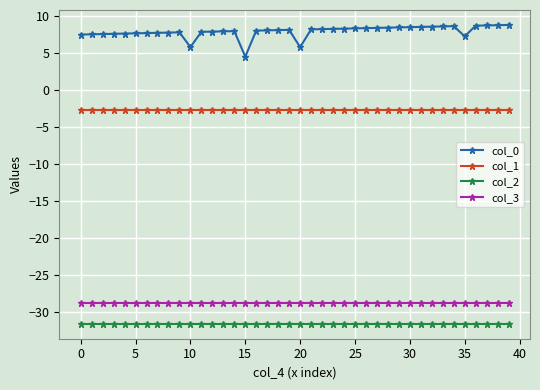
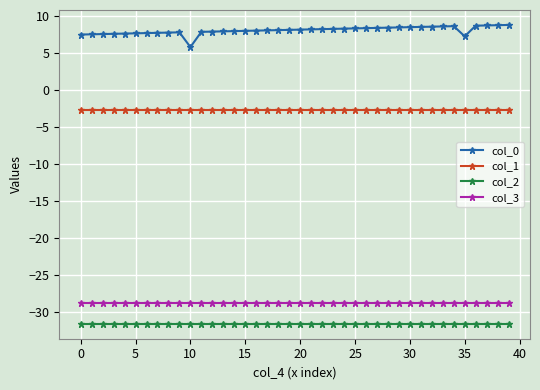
col_0, 15: 5 -> 8
col_0, 20: 6 -> 8
